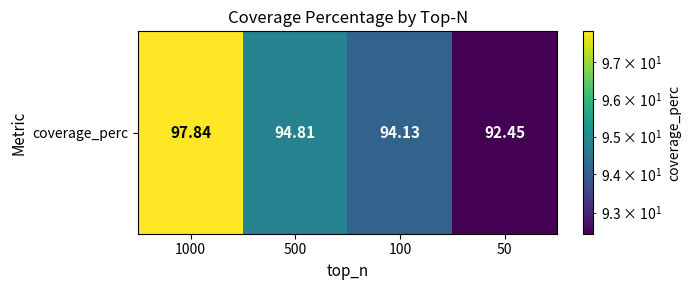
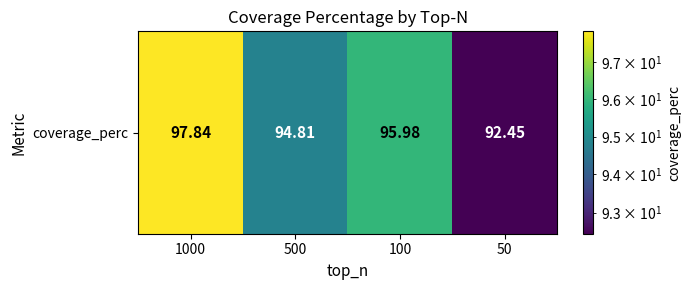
coverage_perc, 100: 94.13 -> 95.98
